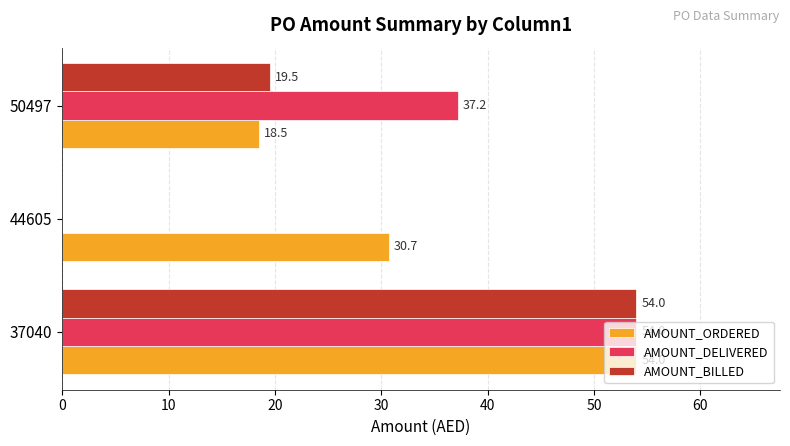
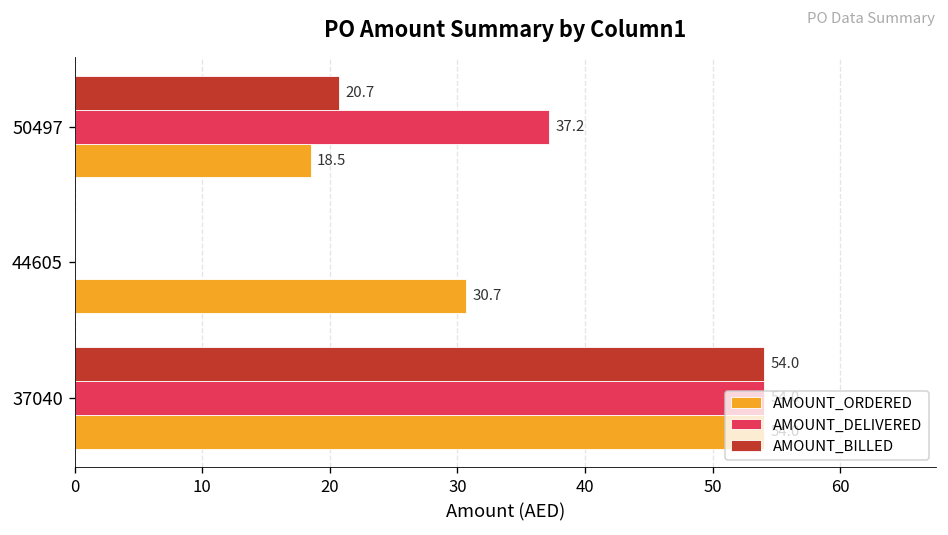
AMOUNT_BILLED, 50497: 19.5 -> 20.7
